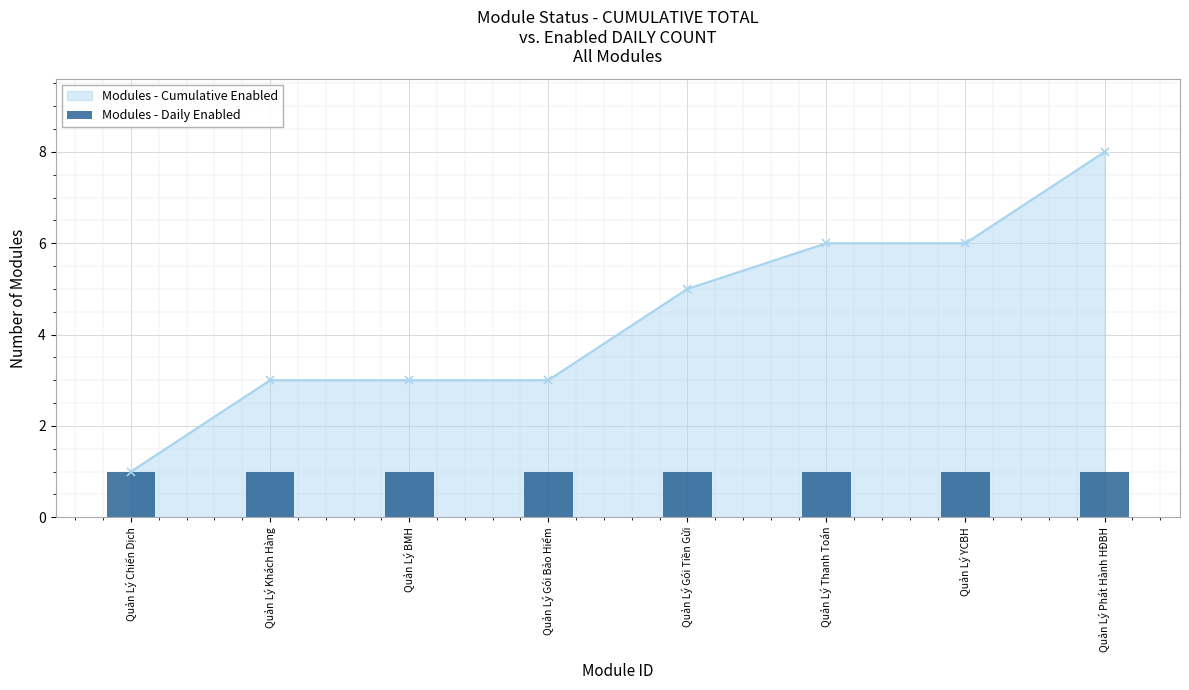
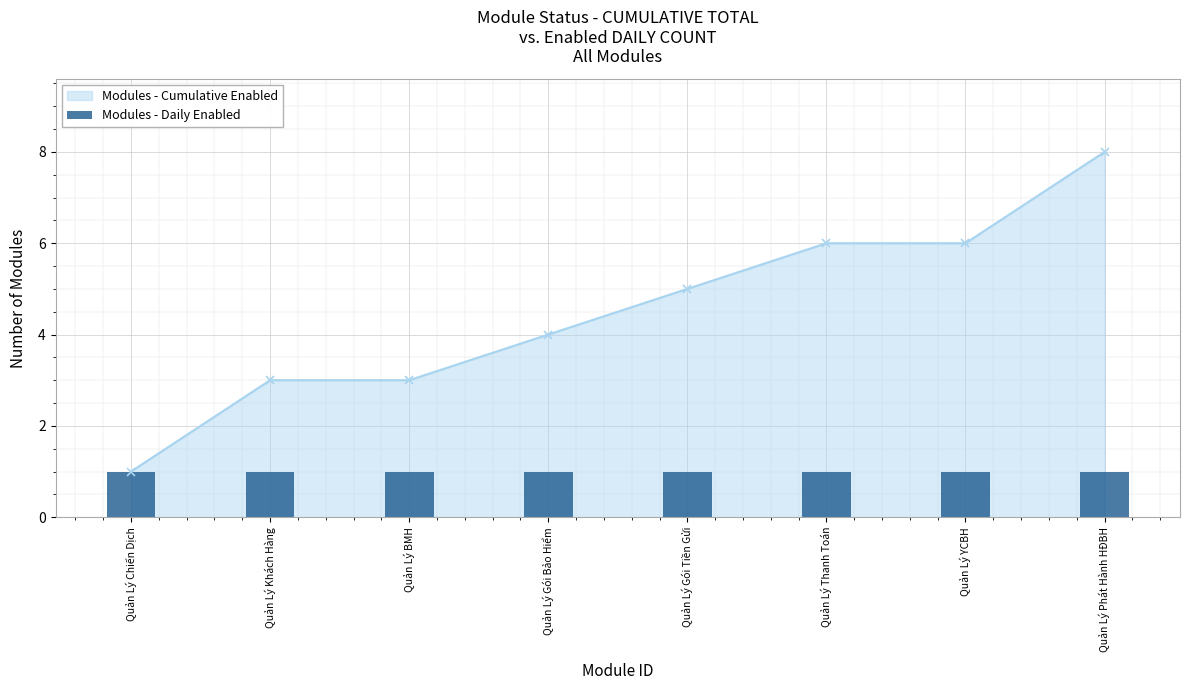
Modules - Cumulative Enabled, Quản Lý Gói Bảo Hiểm: 3 -> 4
